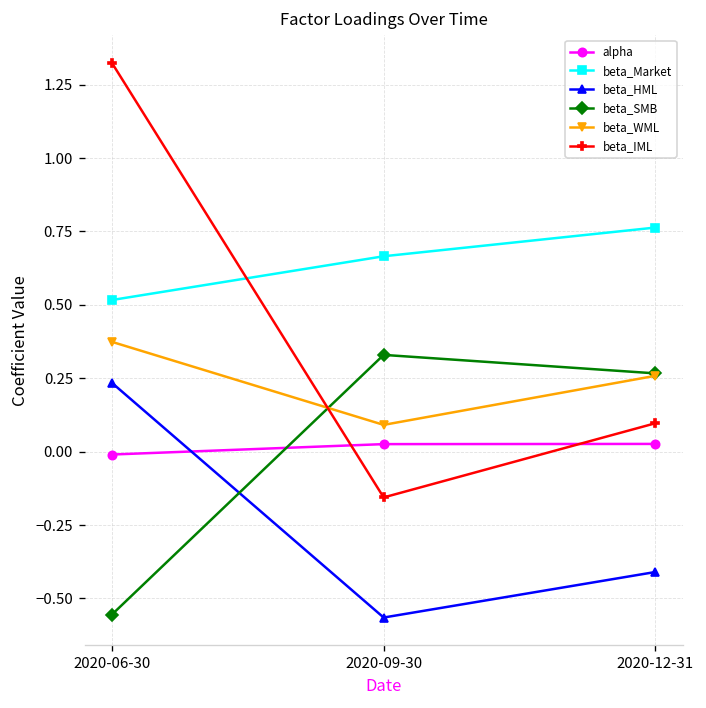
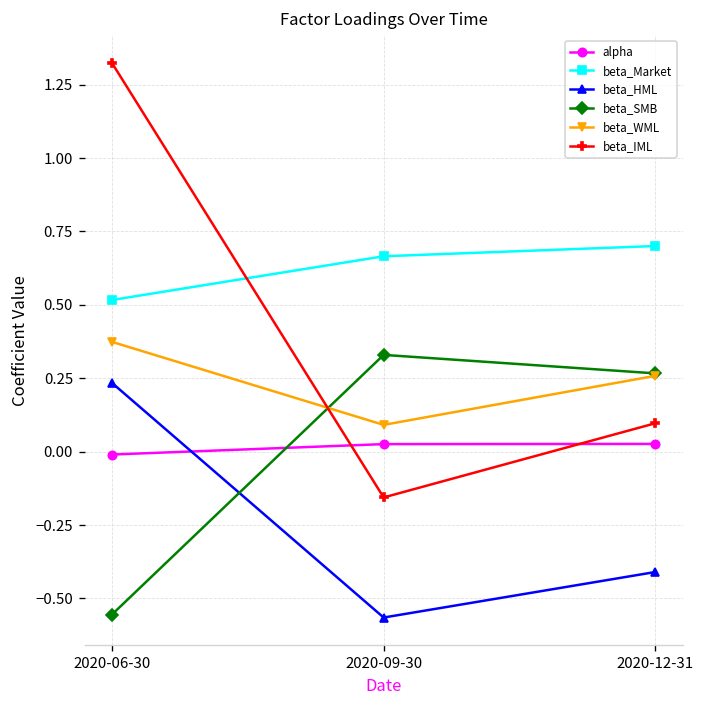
beta_Market, 2020-12-31: 0.76 -> 0.70
